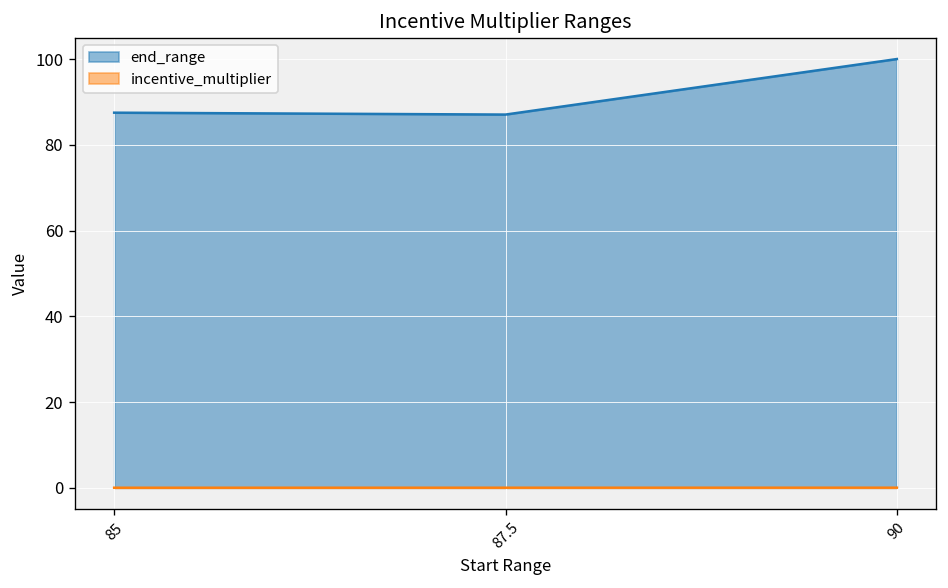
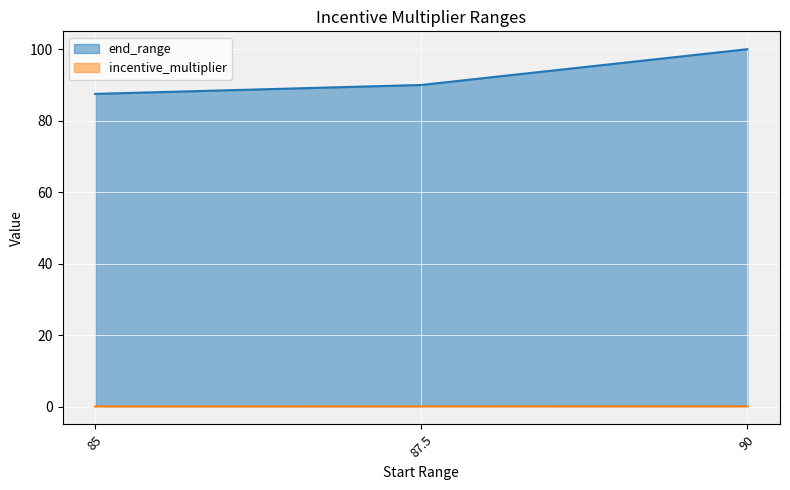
end_range, 87.5: 87 -> 90
